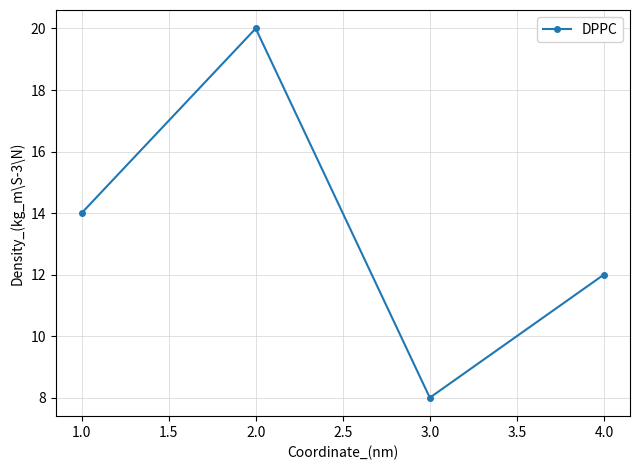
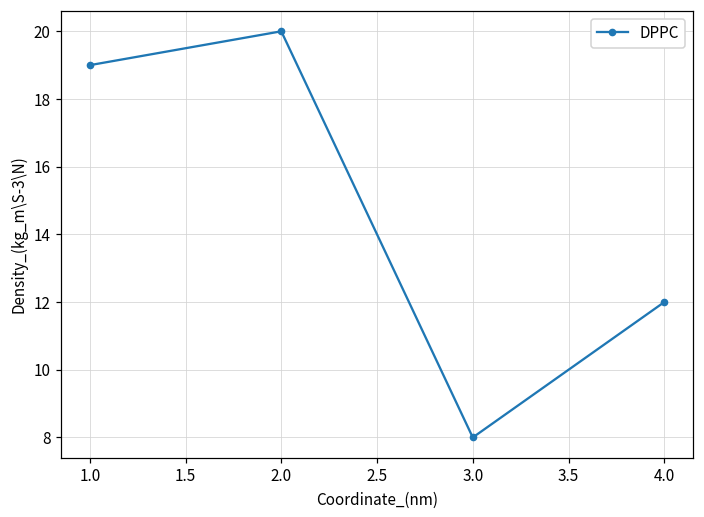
1.0: 14 -> 19
